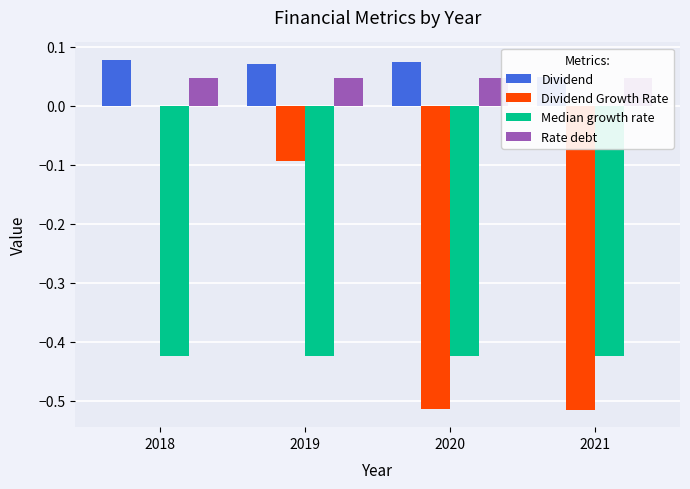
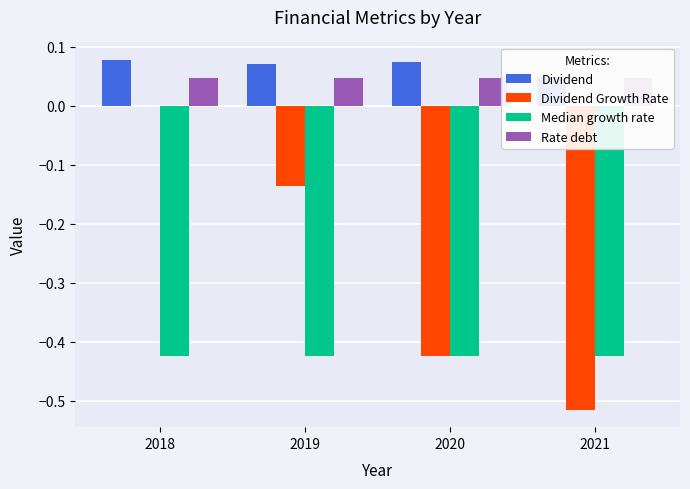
Dividend Growth Rate, 2019: -0.09 -> -0.14
Dividend Growth Rate, 2020: -0.51 -> -0.42
